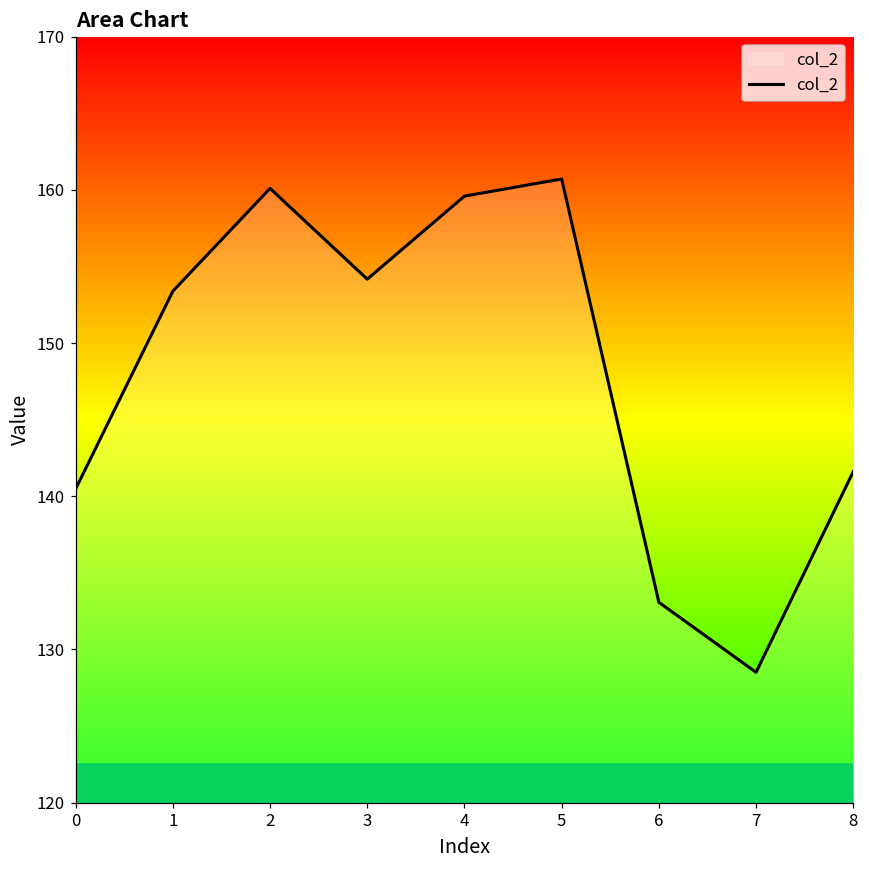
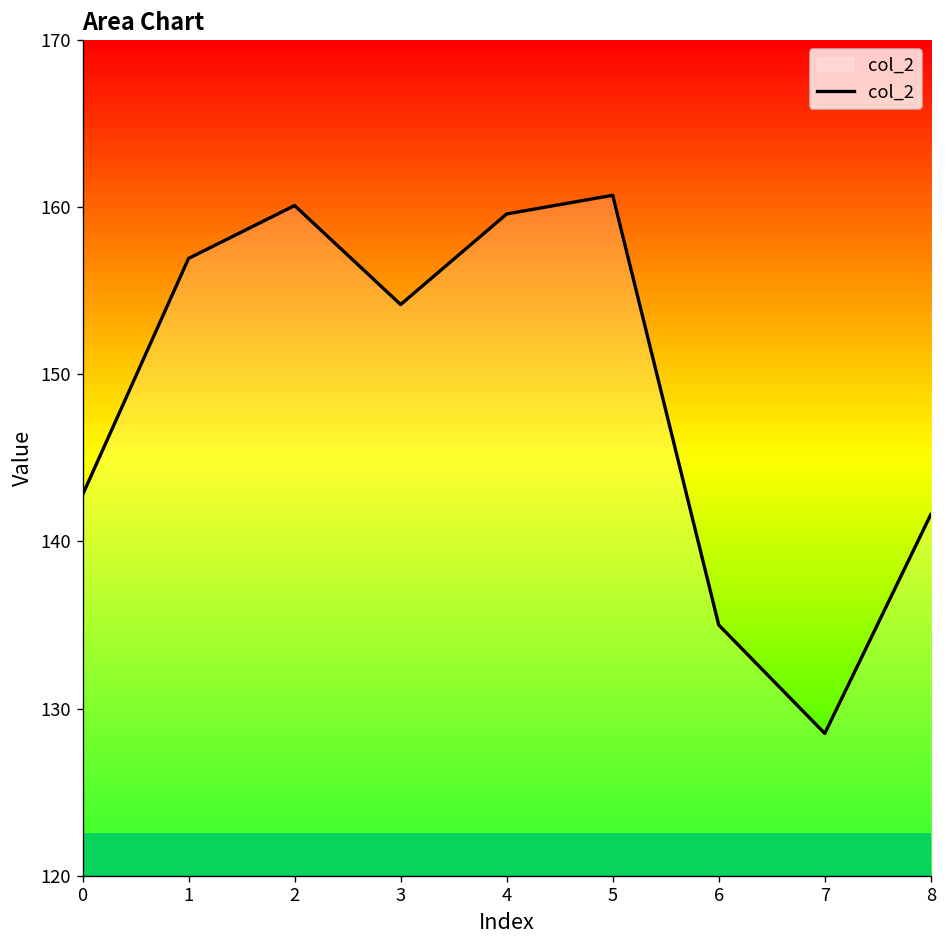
0: 140.5 -> 142.8
1: 153.4 -> 156.9
6: 133.1 -> 135.0
